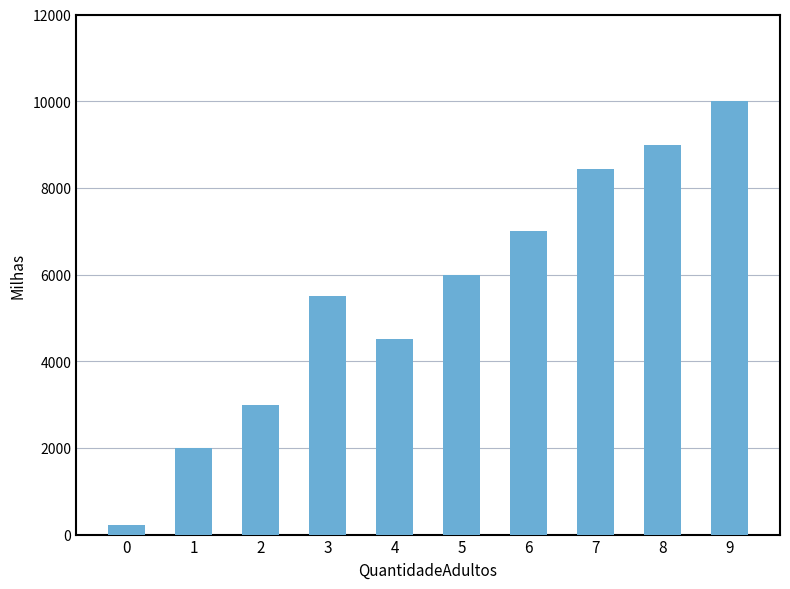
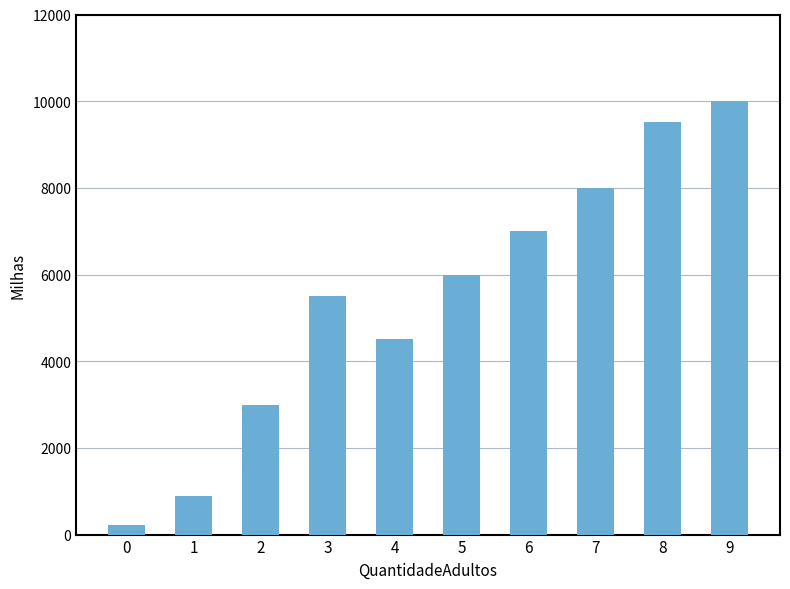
1: 2000 -> 900
7: 8400 -> 8000
8: 9000 -> 9500
